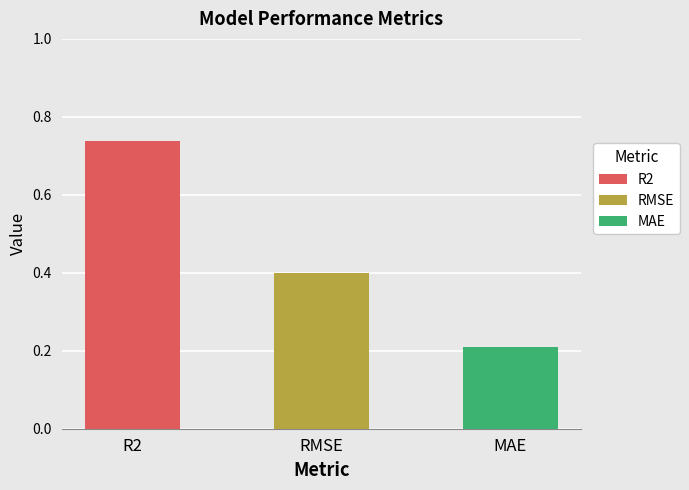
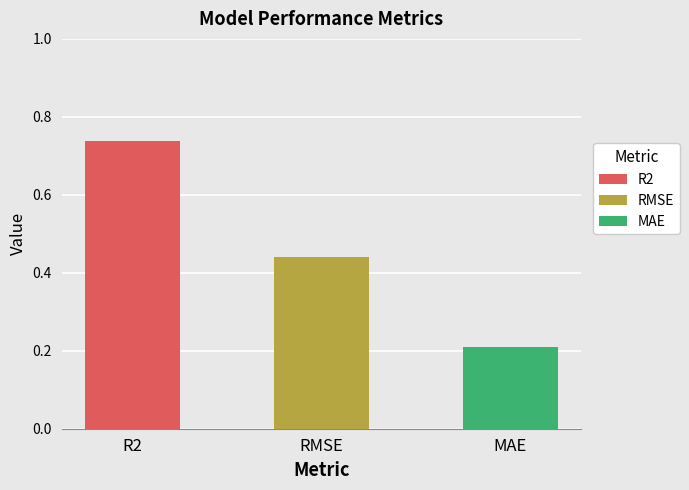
RMSE: 0.40 -> 0.44
